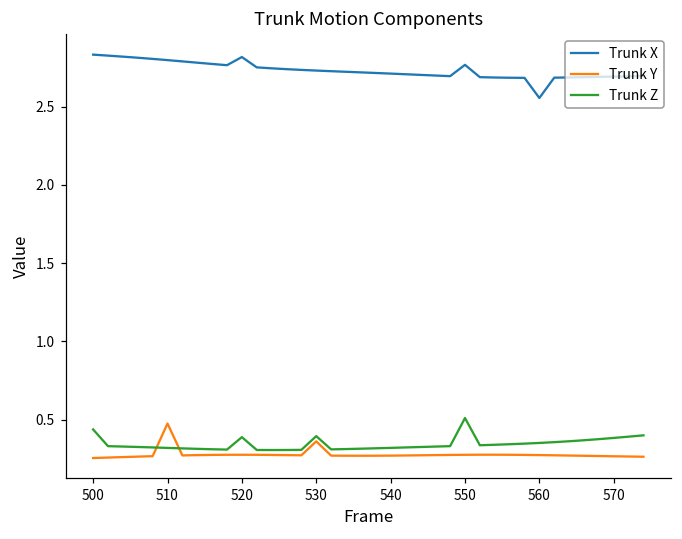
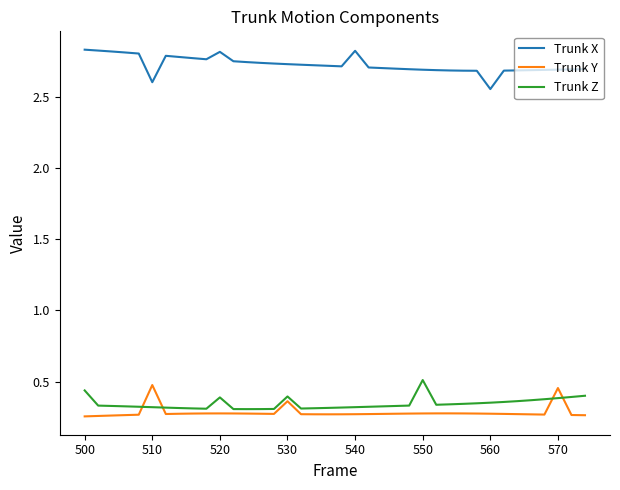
Trunk X, 510: 2.80 -> 2.60
Trunk X, 540: 2.71 -> 2.82
Trunk X, 550: 2.77 -> 2.69
Trunk Y, 570: 0.27 -> 0.45
